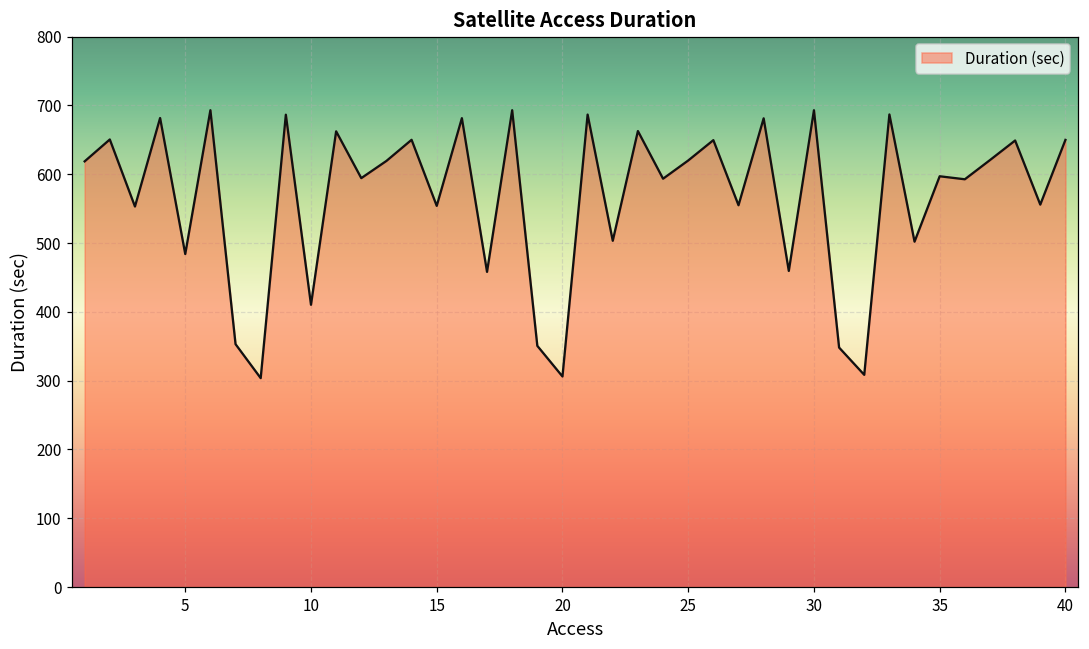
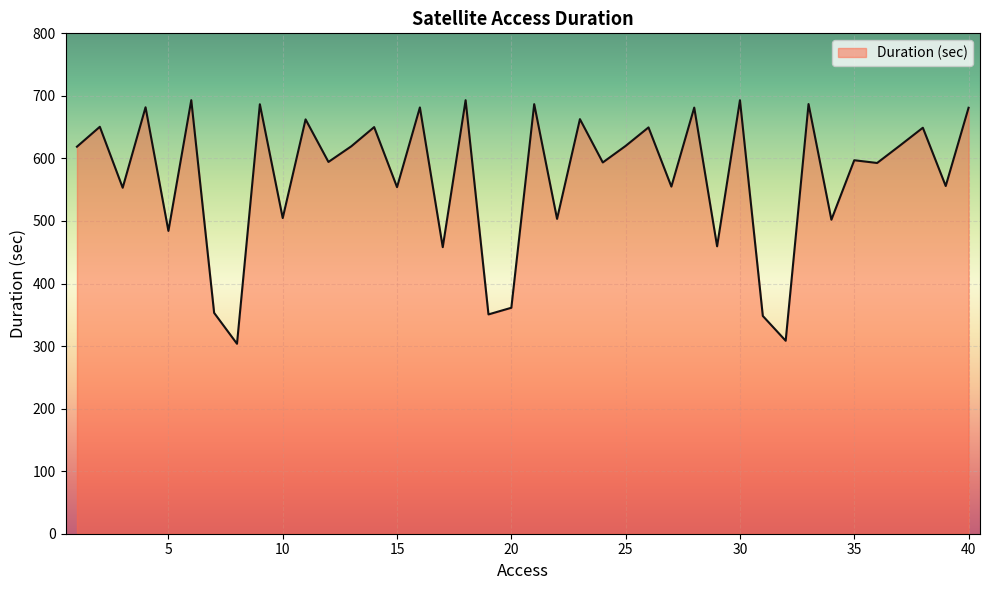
10: 410 -> 500
20: 310 -> 360
40: 650 -> 680
